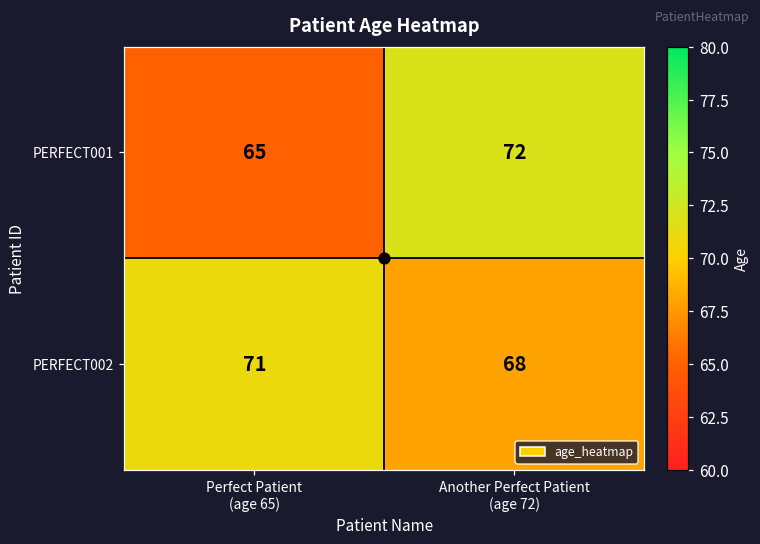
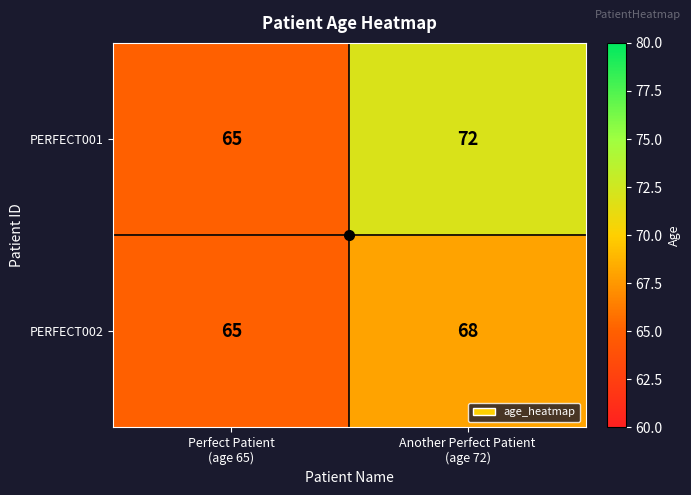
PERFECT002, Perfect Patient (age 65): 71 -> 65
